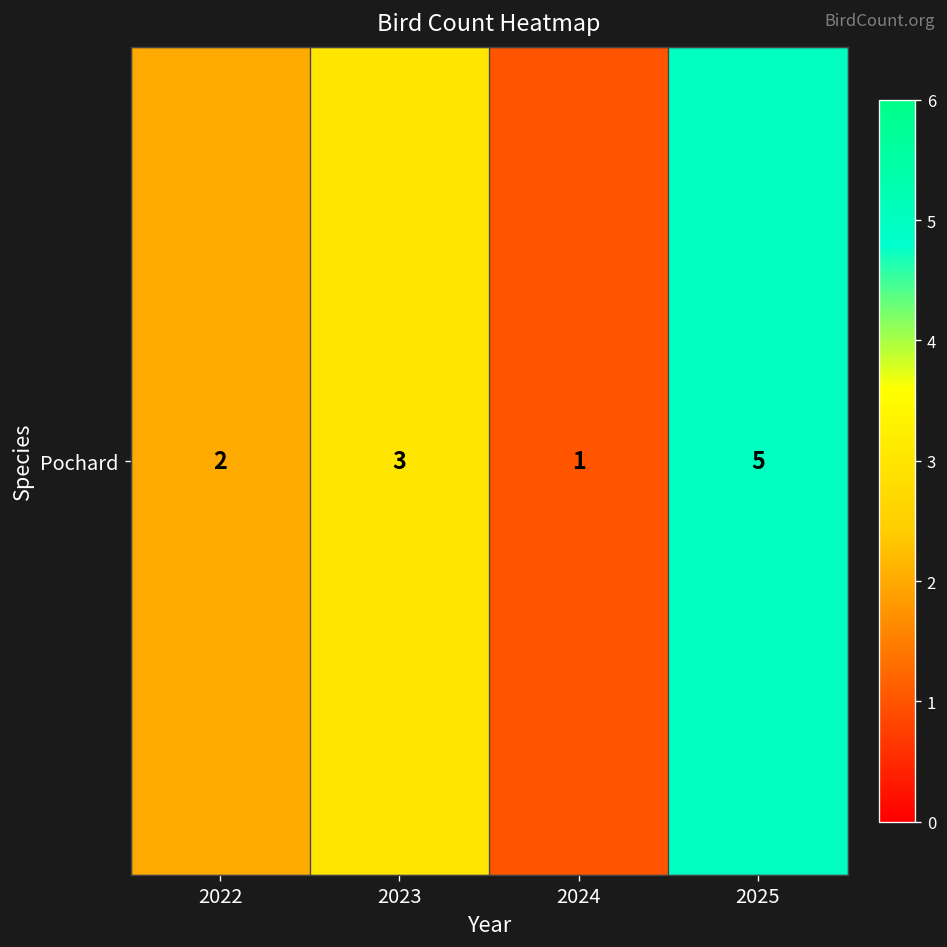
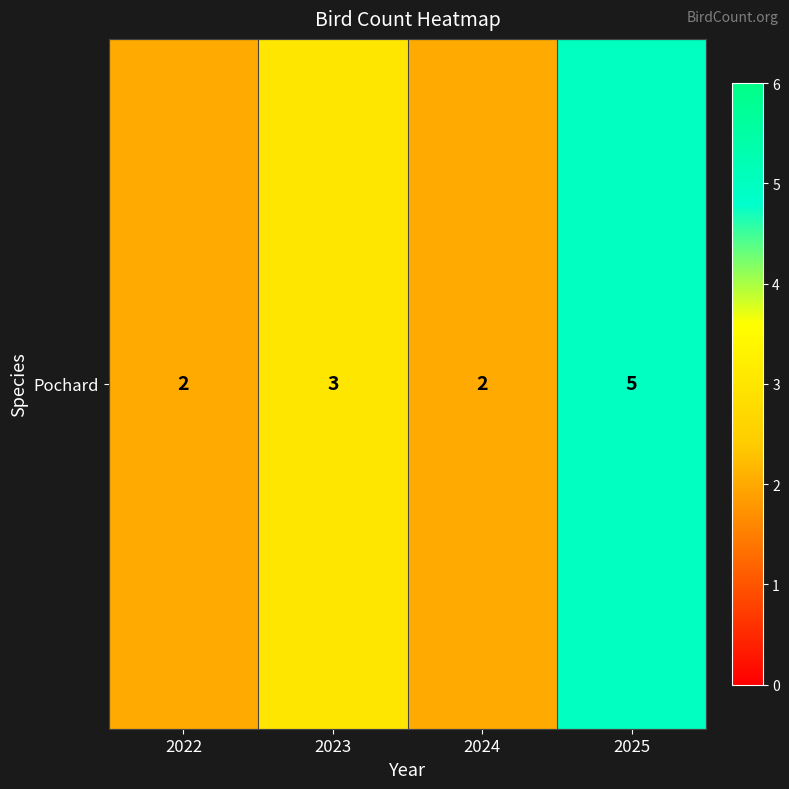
Pochard, 2024: 1 -> 2
